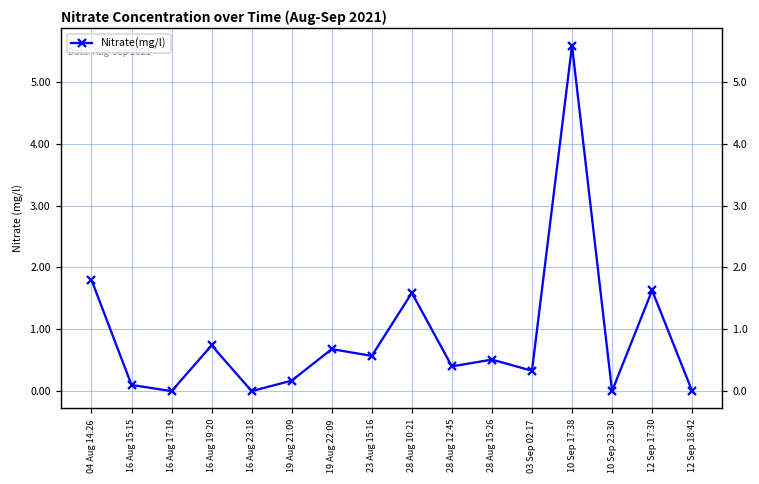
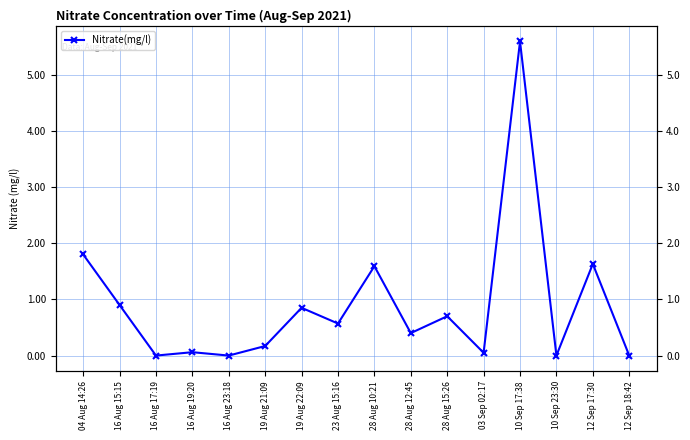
16 Aug 15:15: 0.1 -> 0.9
16 Aug 19:20: 0.7 -> 0.1
19 Aug 22:09: 0.7 -> 0.9
28 Aug 15:26: 0.5 -> 0.7
03 Sep 02:17: 0.3 -> 0.1
